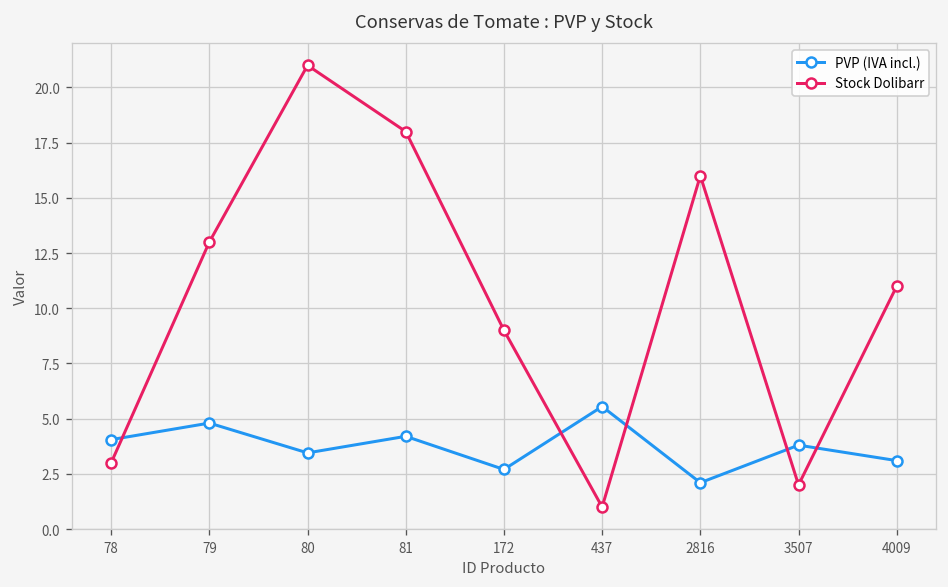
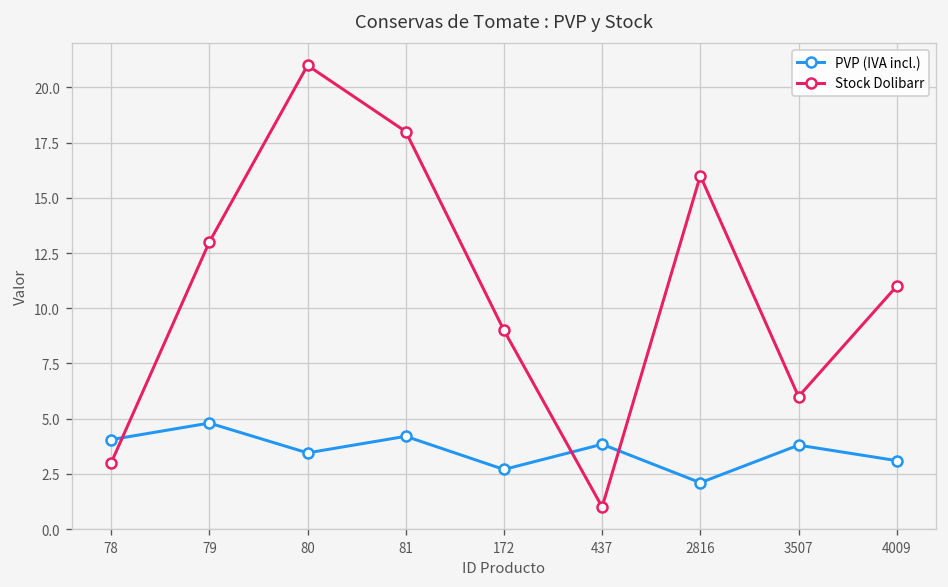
PVP (IVA incl.), 437: 5.6 -> 3.8
Stock Dolibarr, 3507: 2 -> 6
